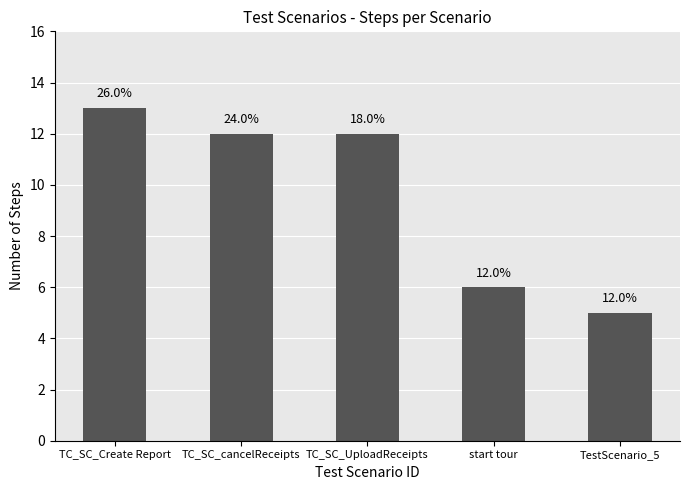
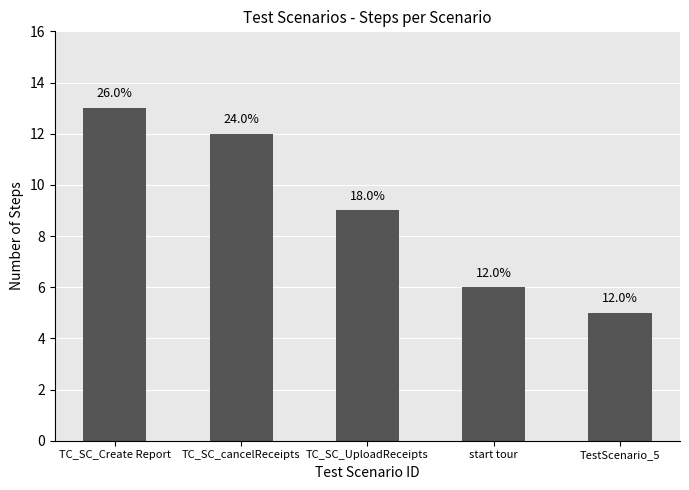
TC_SC_UploadReceipts: 12 -> 9
